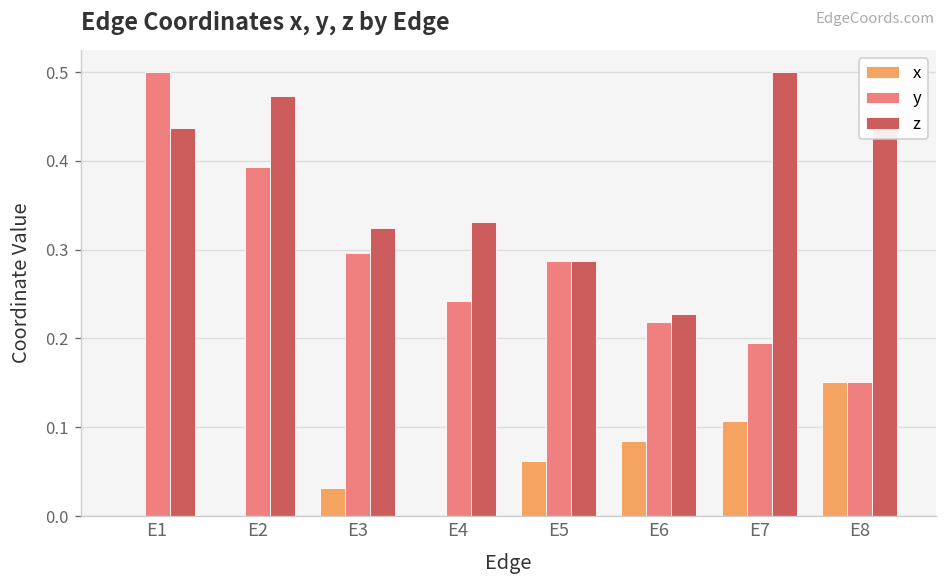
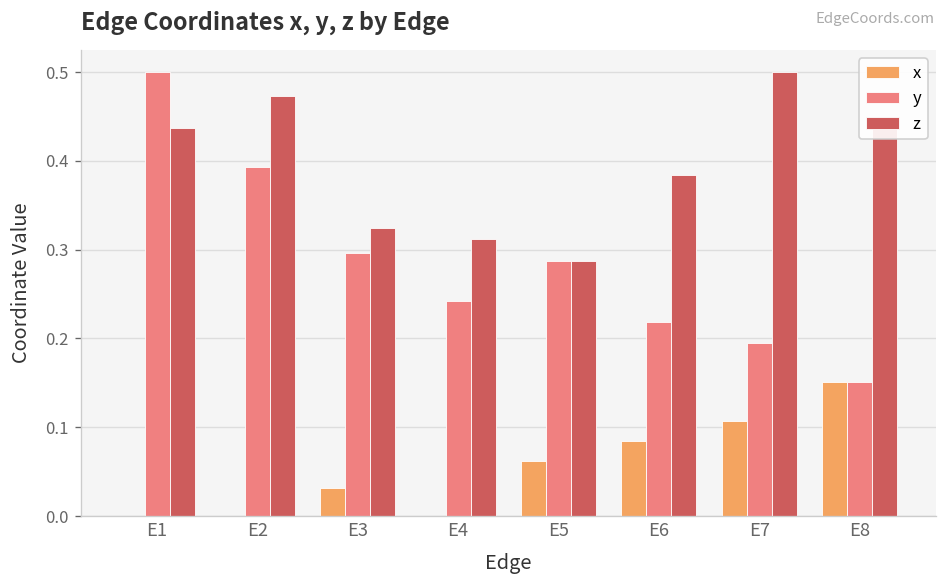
z, E4: 0.33 -> 0.31
z, E6: 0.23 -> 0.38
